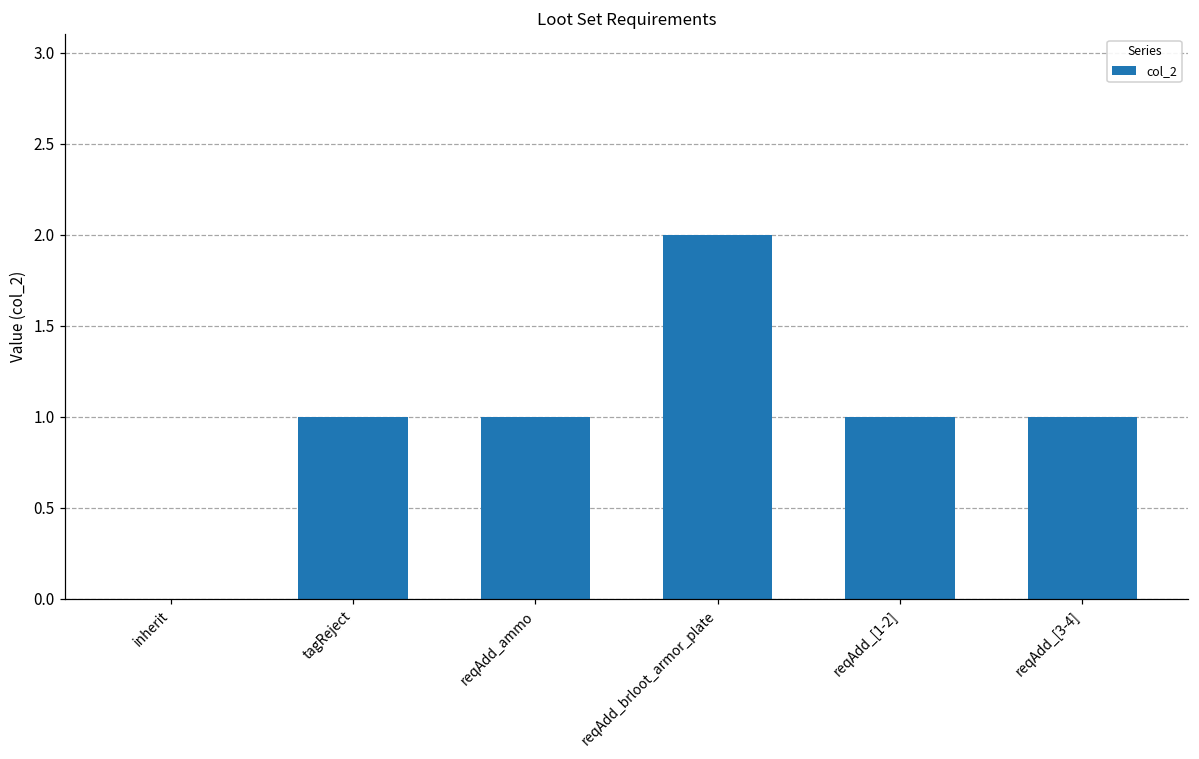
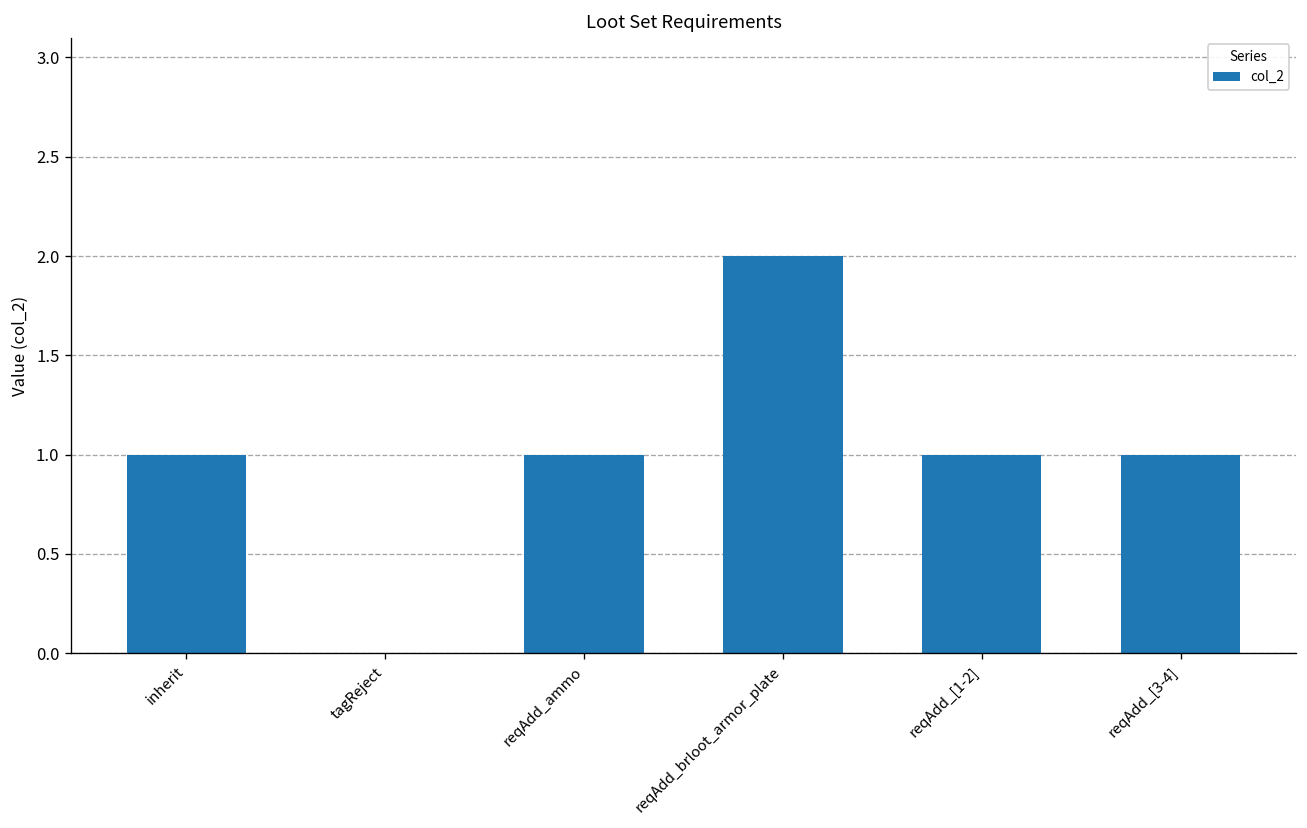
inherit: 0 -> 1
tagReject: 1 -> 0
